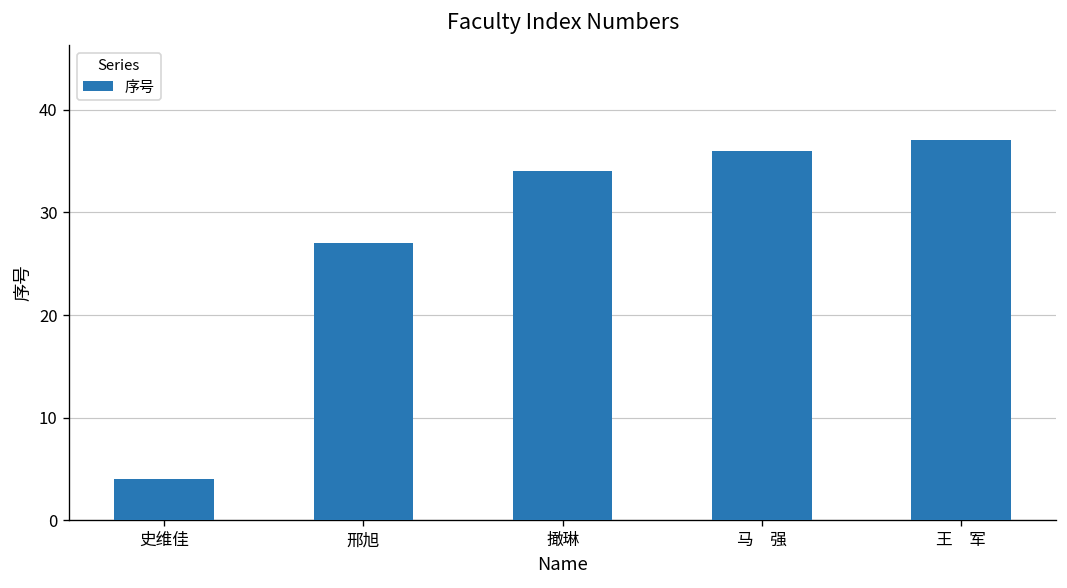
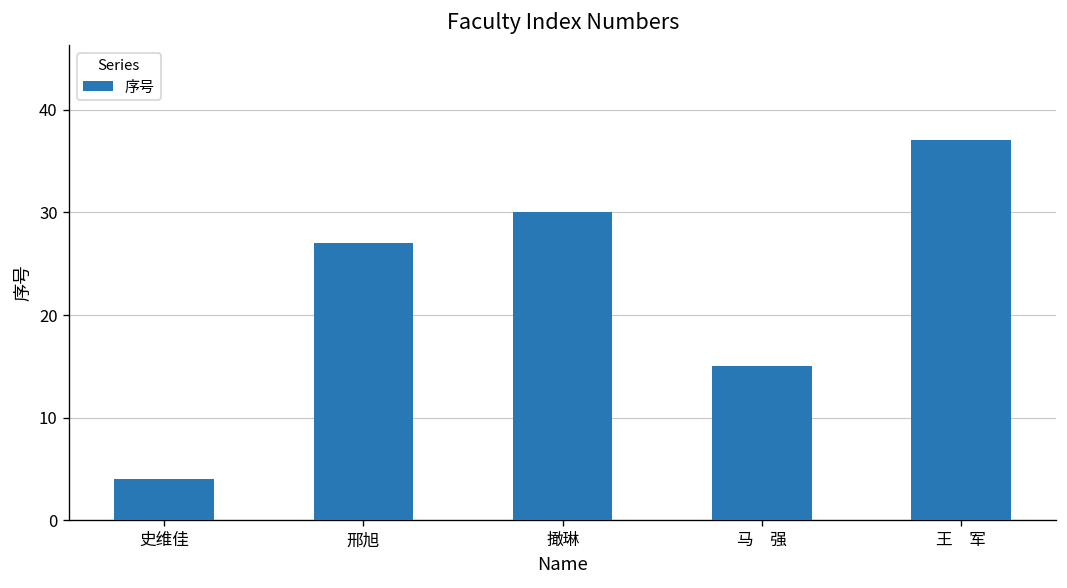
撖琳: 34 -> 30
马 强: 36 -> 15
